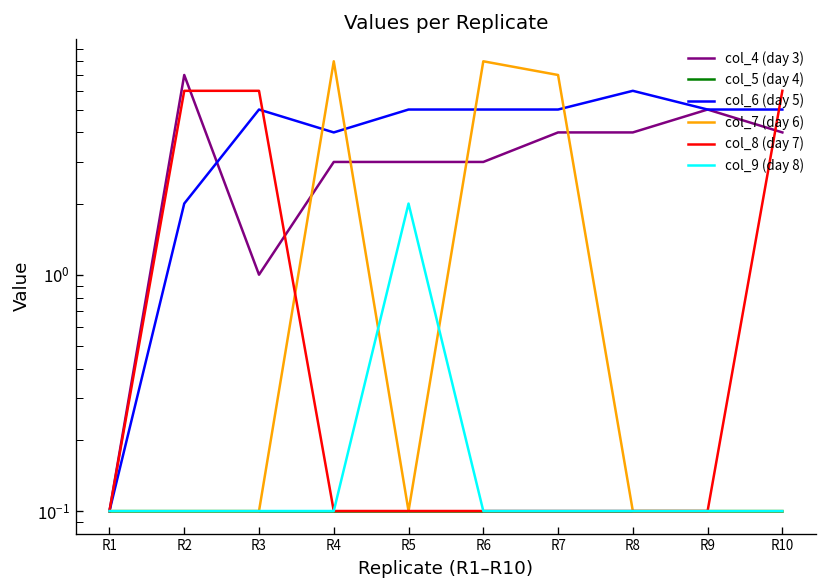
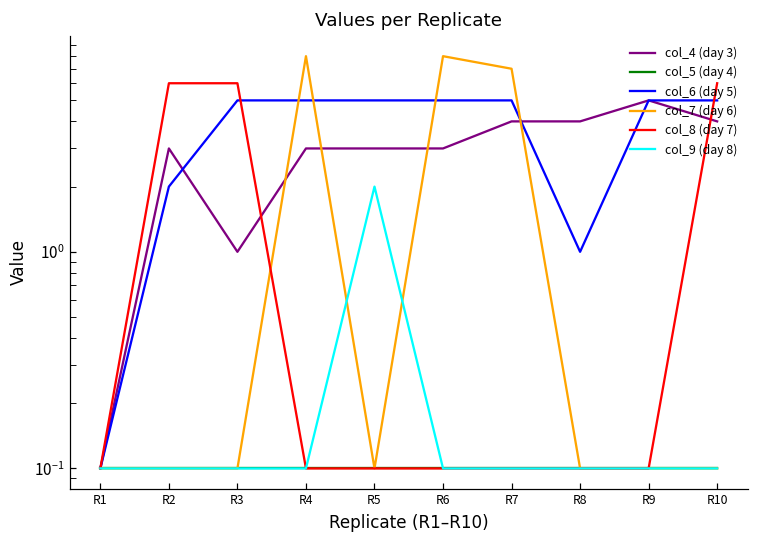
col_4 (day 3), R2: 7 -> 3
col_6 (day 5), R4: 4 -> 5
col_6 (day 5), R8: 6 -> 1
